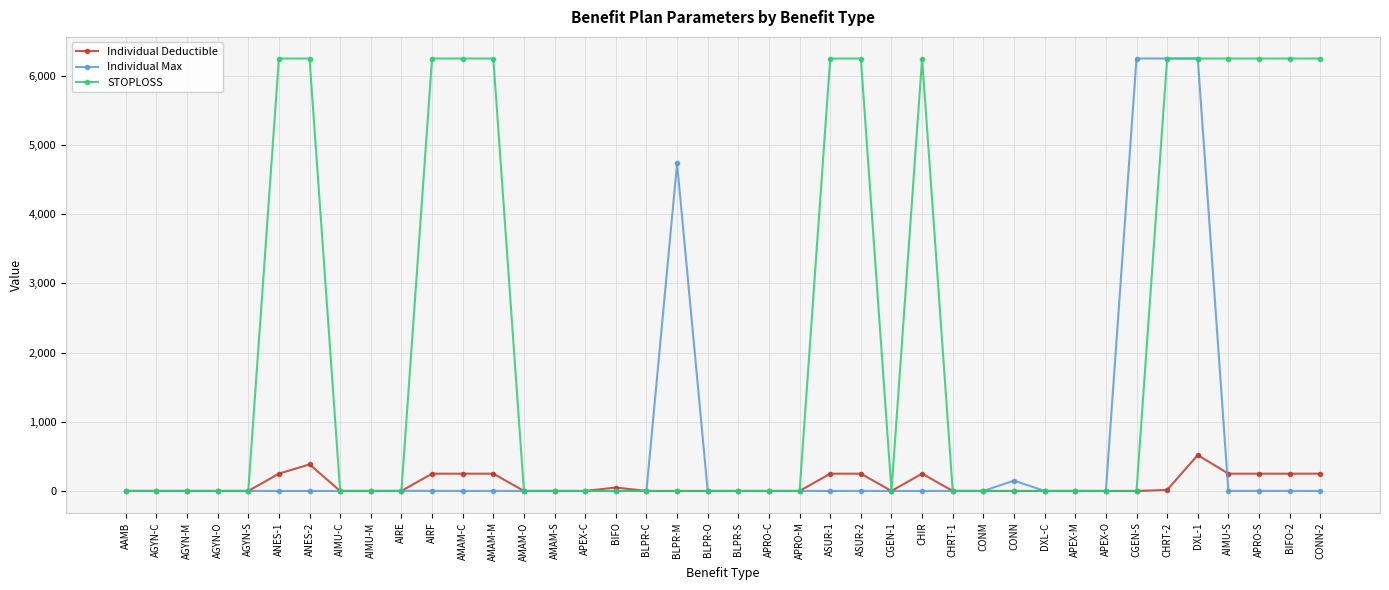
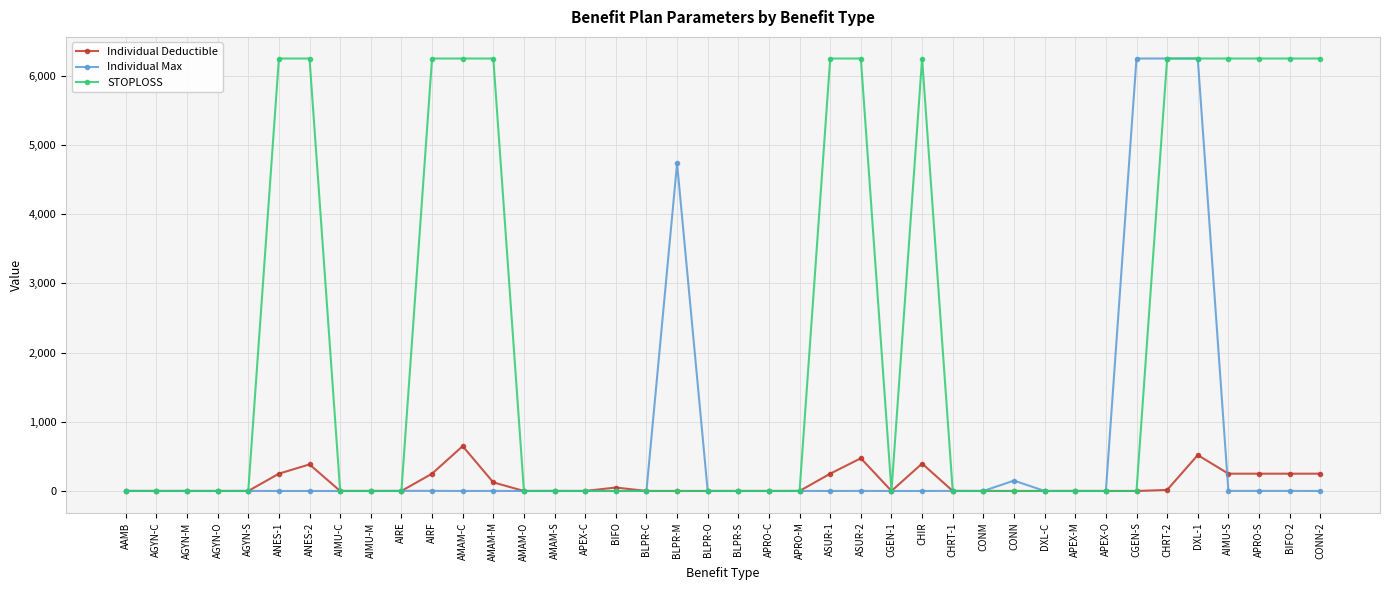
Individual Deductible, AMAM-C: 300 -> 600
Individual Deductible, AMAM-M: 300 -> 100
Individual Deductible, ASUR-2: 300 -> 500
Individual Deductible, CHIR: 300 -> 400
